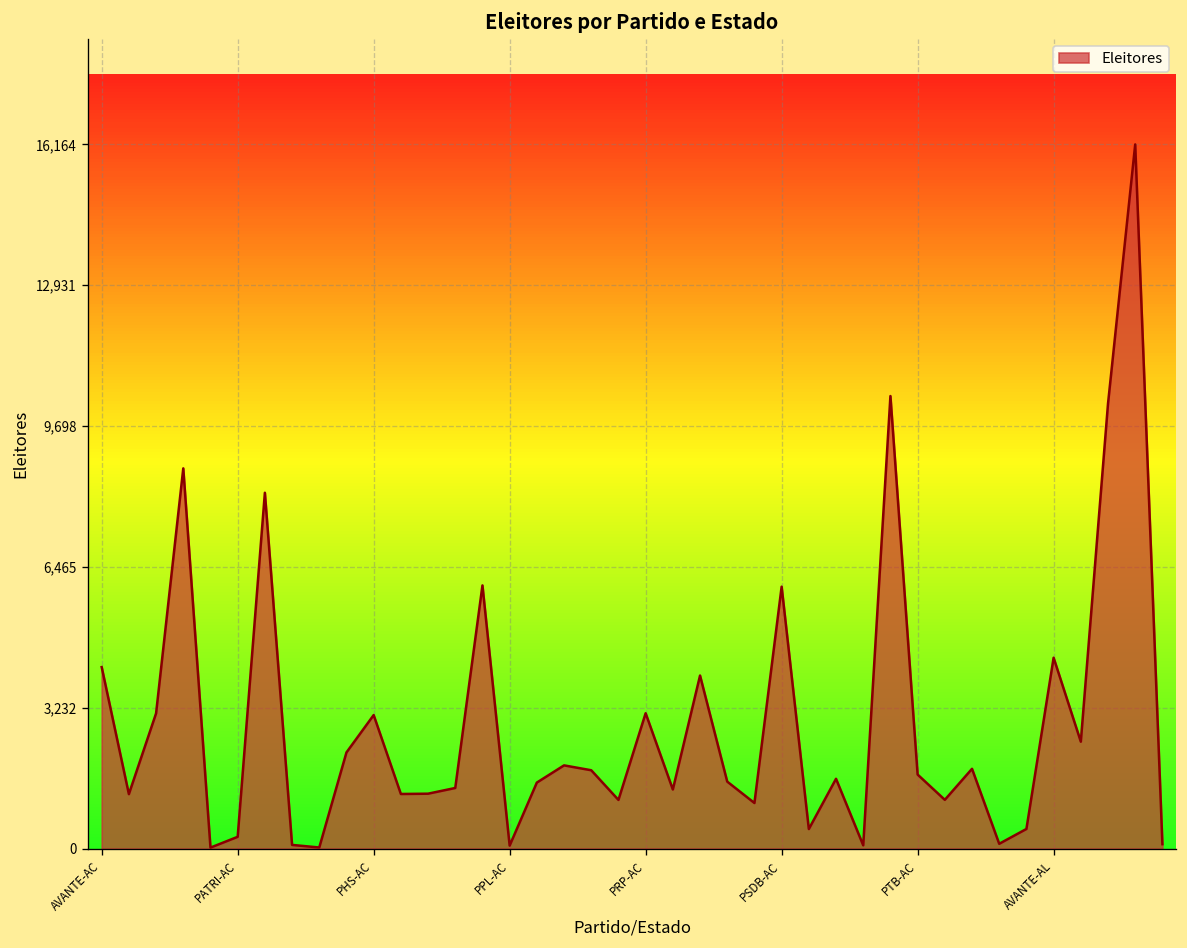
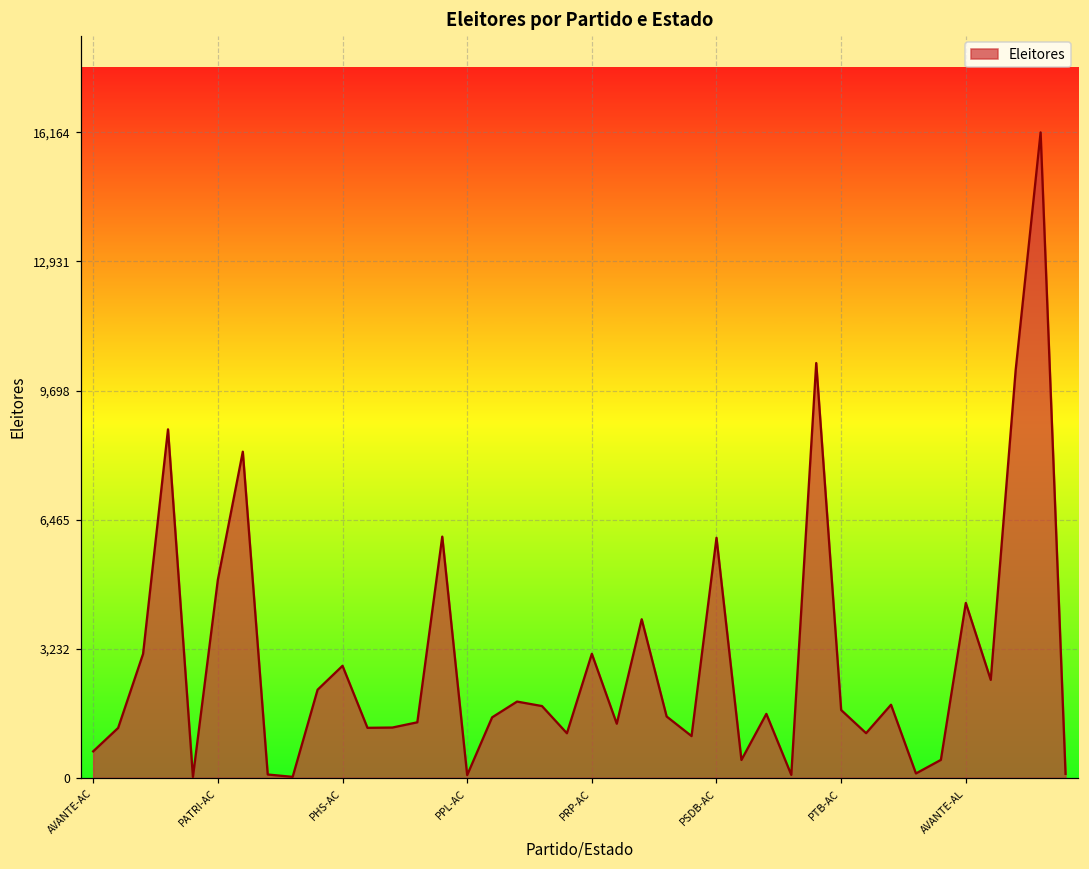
AVANTE-AC: 4,200 -> 700
PATRI-AC: 300 -> 5,000
PHS-AC: 3,100 -> 2,800
